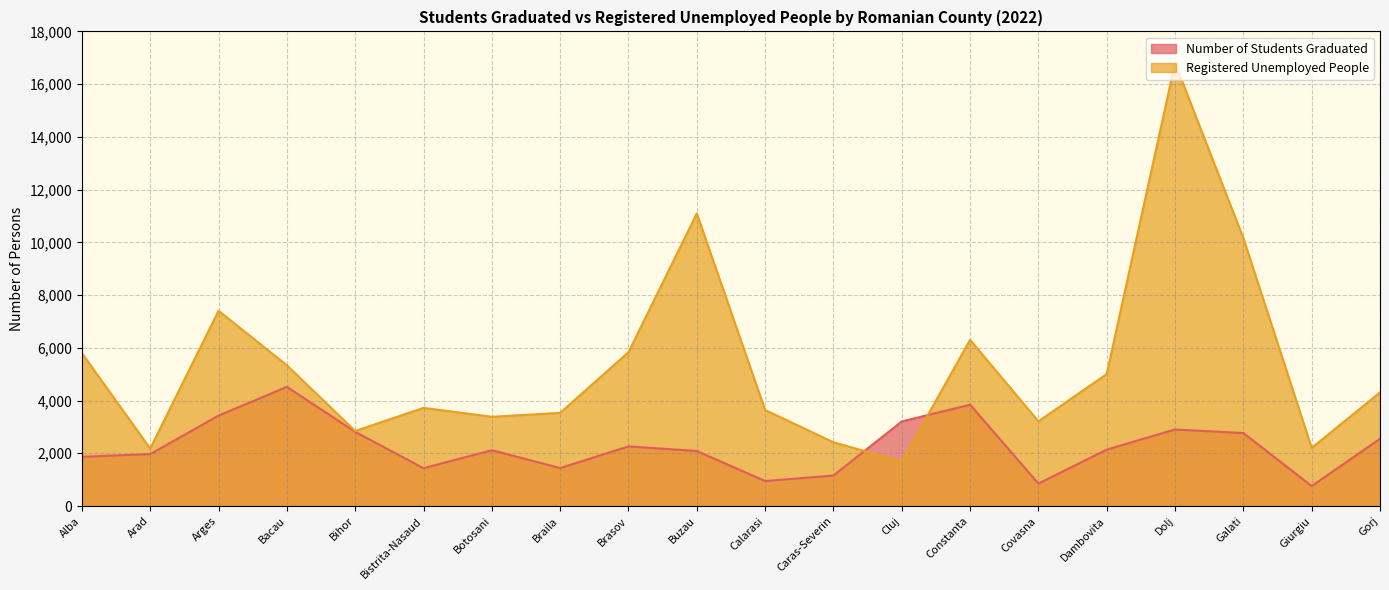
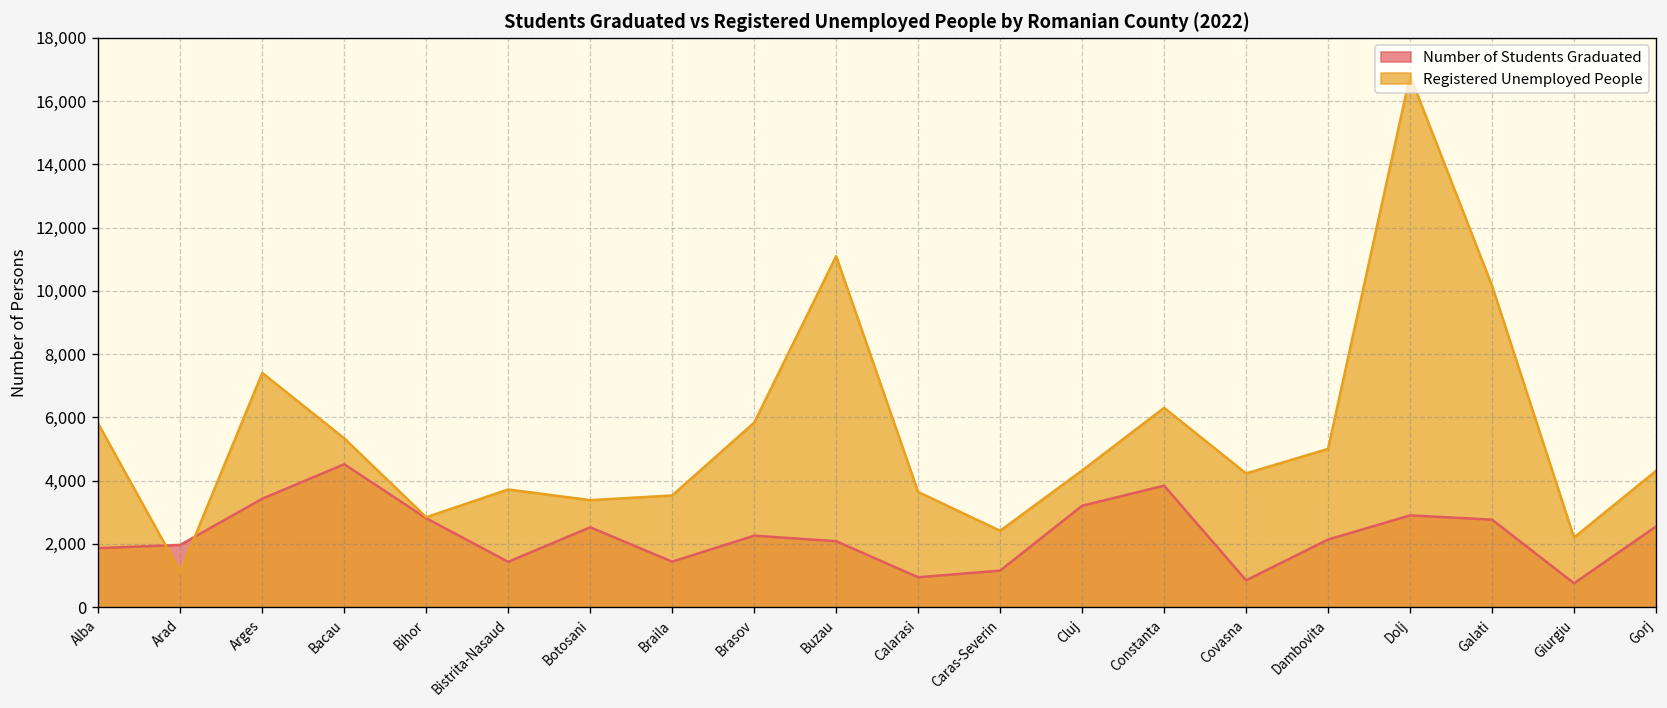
Registered Unemployed People, Arad: 2,200 -> 1,100
Number of Students Graduated, Botosani: 2,100 -> 2,500
Registered Unemployed People, Cluj: 1,700 -> 4,300
Registered Unemployed People, Covasna: 3,200 -> 4,200
